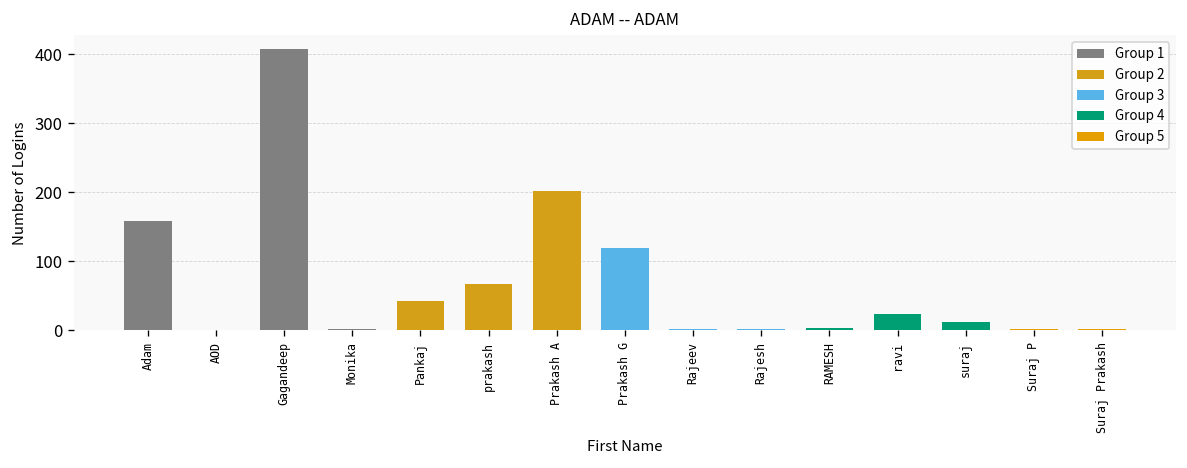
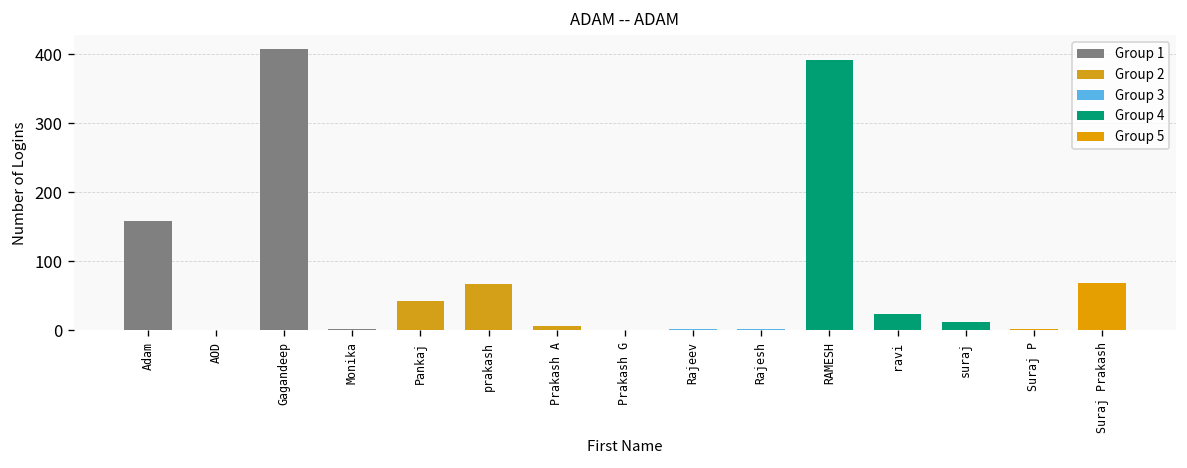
Prakash A: 200 -> 10
Prakash G: 120 -> 0
RAMESH: 0 -> 390
Suraj Prakash: 0 -> 70
